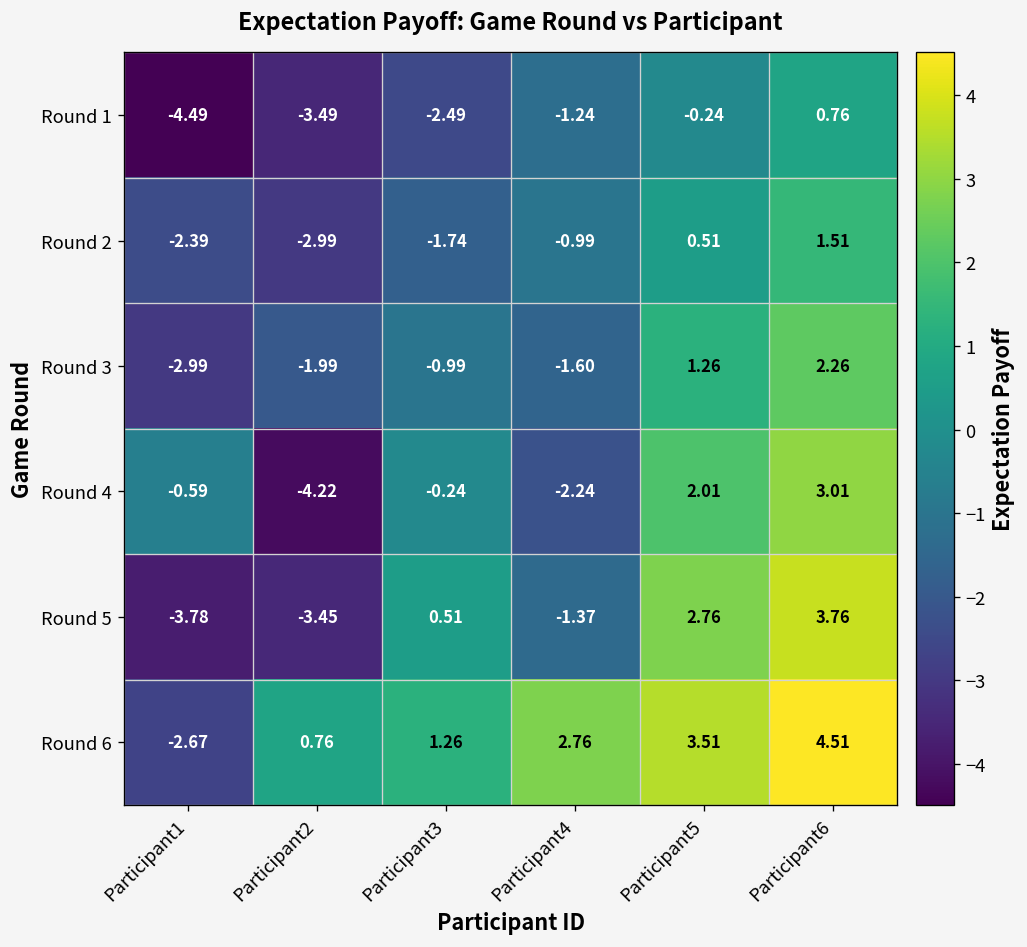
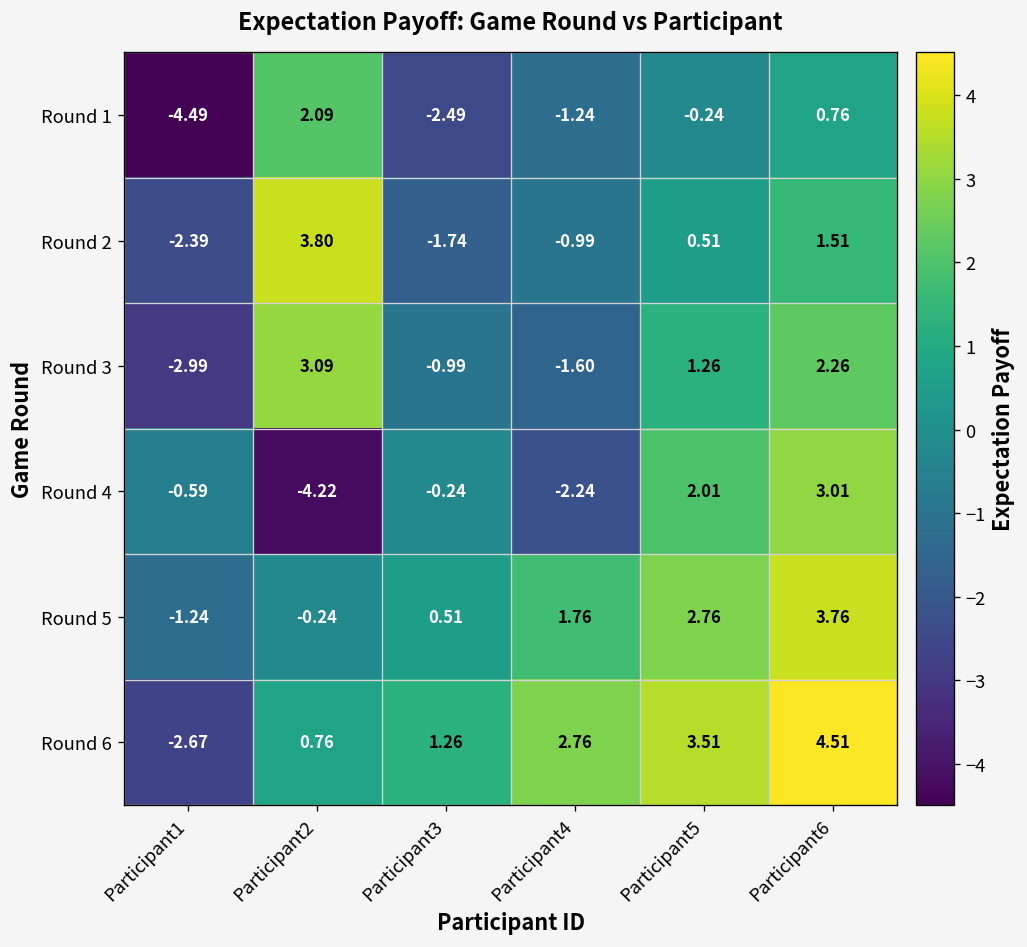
Round 1, Participant2: -3.49 -> 2.09
Round 2, Participant2: -2.99 -> 3.80
Round 3, Participant2: -1.99 -> 3.09
Round 5, Participant1: -3.78 -> -1.24
Round 5, Participant2: -3.45 -> -0.24
Round 5, Participant4: -1.37 -> 1.76
